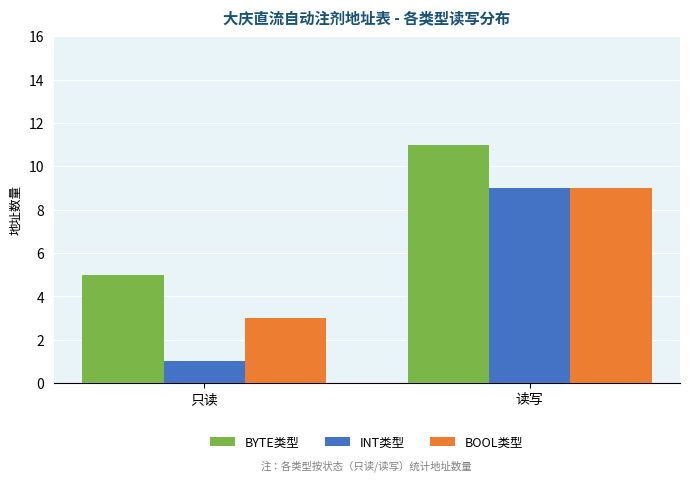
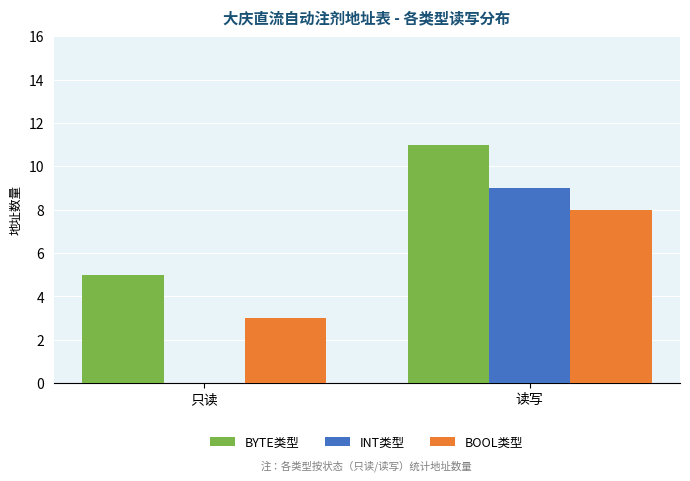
INT类型, 只读: 1 -> 0
BOOL类型, 读写: 9 -> 8
